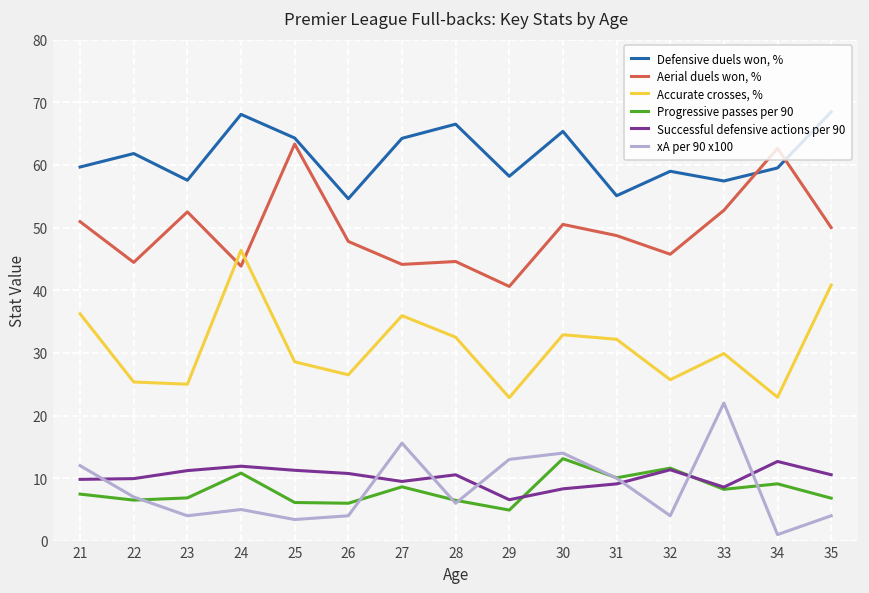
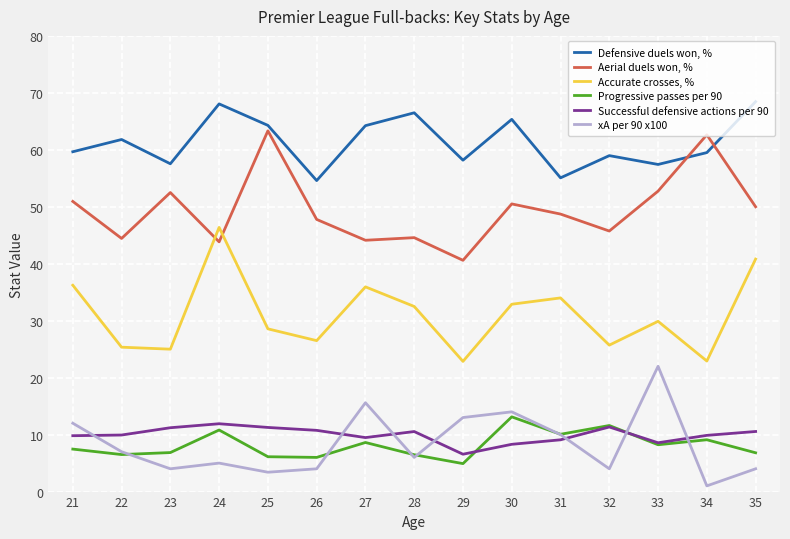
Accurate crosses, %, 31: 32 -> 34
Successful defensive actions per 90, 34: 13 -> 10
